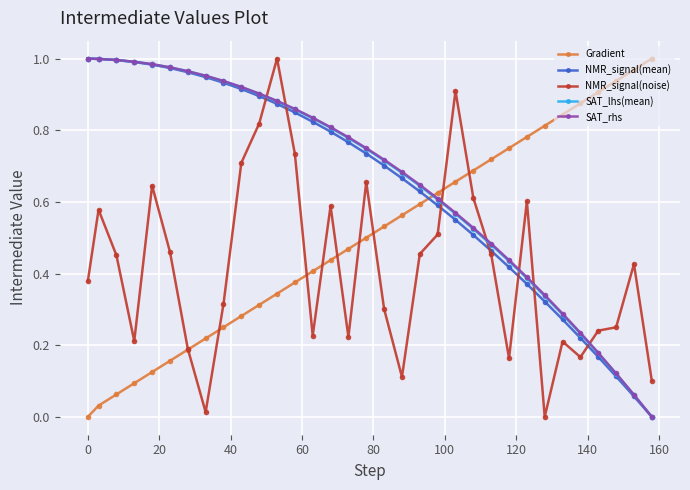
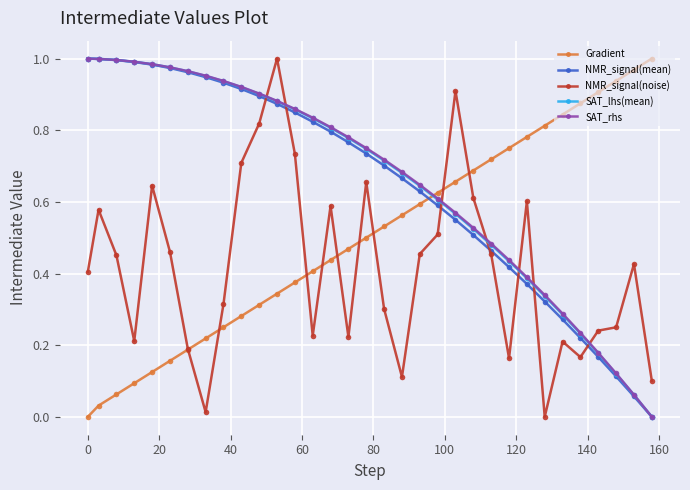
NMR_signal(noise), 0: 0.38 -> 0.41
